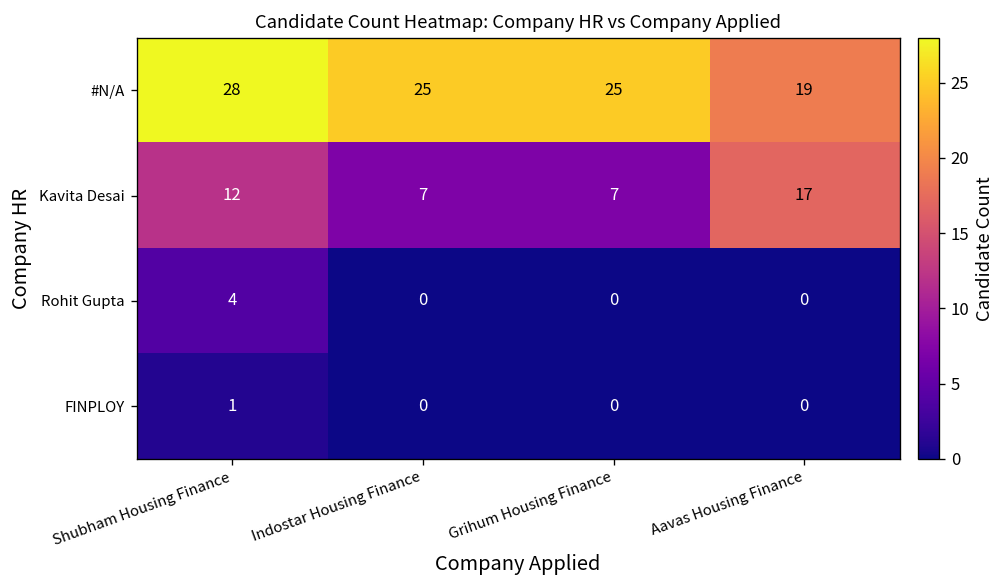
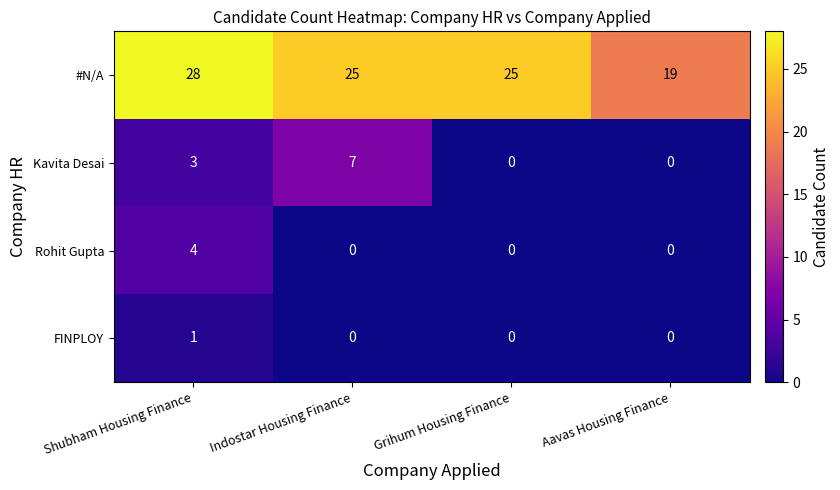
Kavita Desai, Shubham Housing Finance: 12 -> 3
Kavita Desai, Grihum Housing Finance: 7 -> 0
Kavita Desai, Aavas Housing Finance: 17 -> 0
